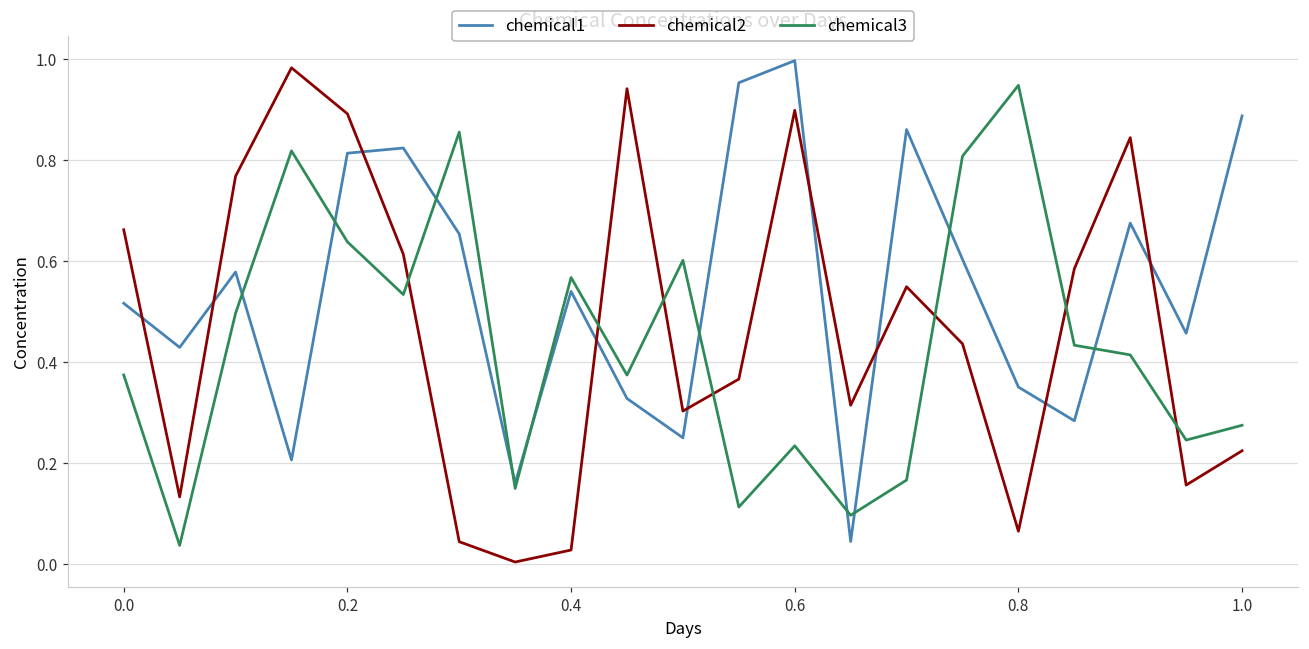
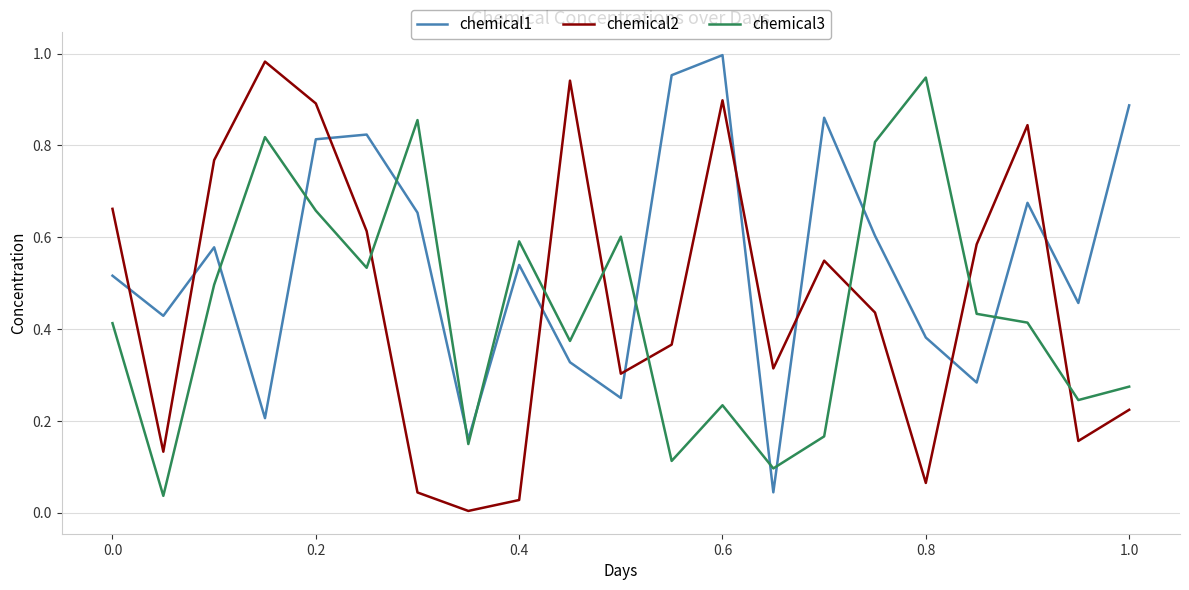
chemical3, 0.0: 0.37 -> 0.41
chemical3, 0.2: 0.64 -> 0.66
chemical3, 0.4: 0.57 -> 0.59
chemical1, 0.8: 0.35 -> 0.38
